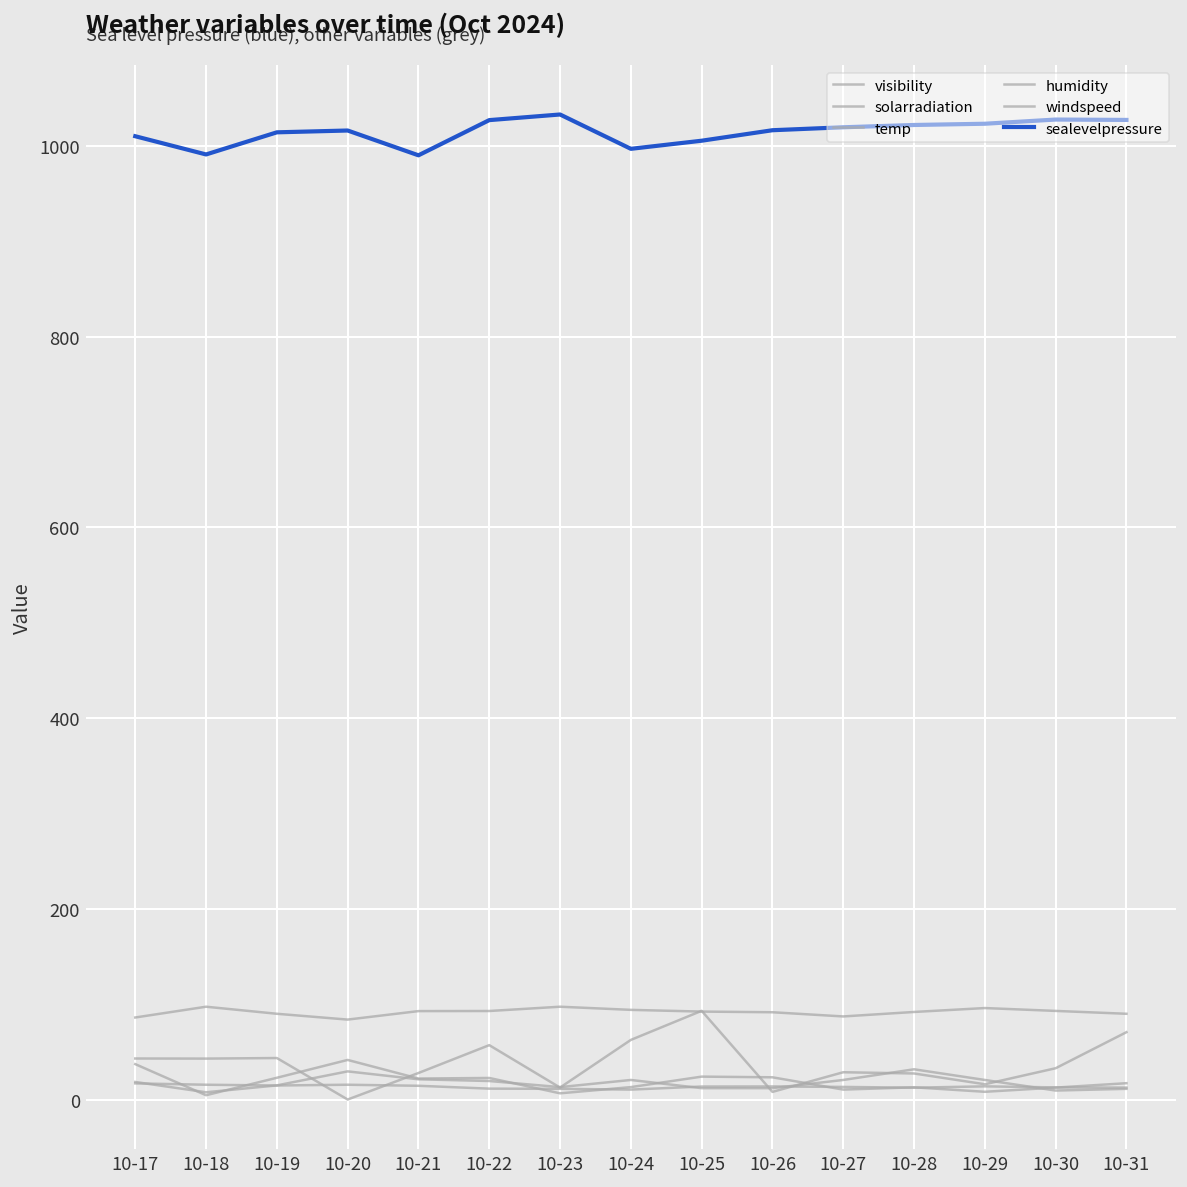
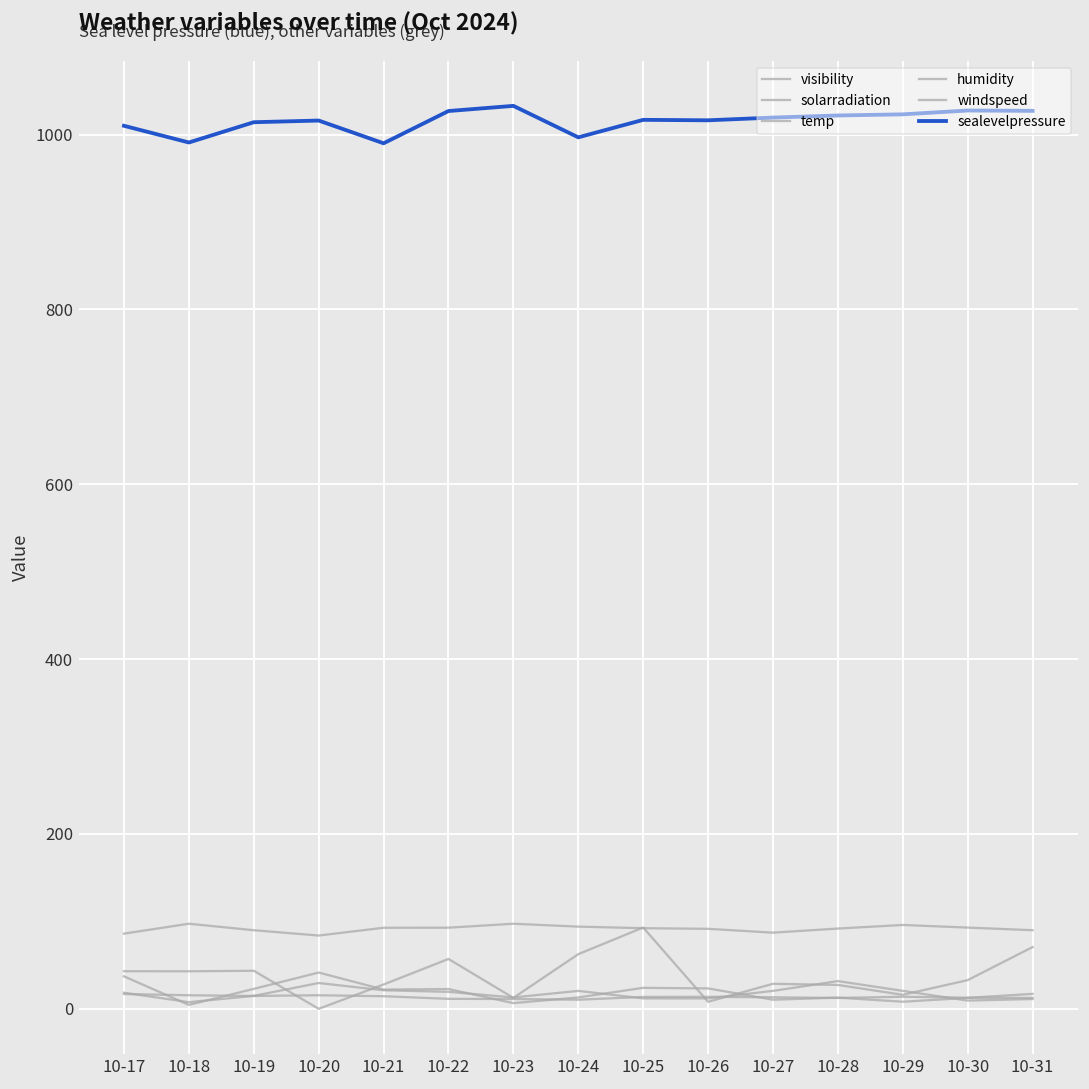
sealevelpressure, 10-25: 1010 -> 1020
